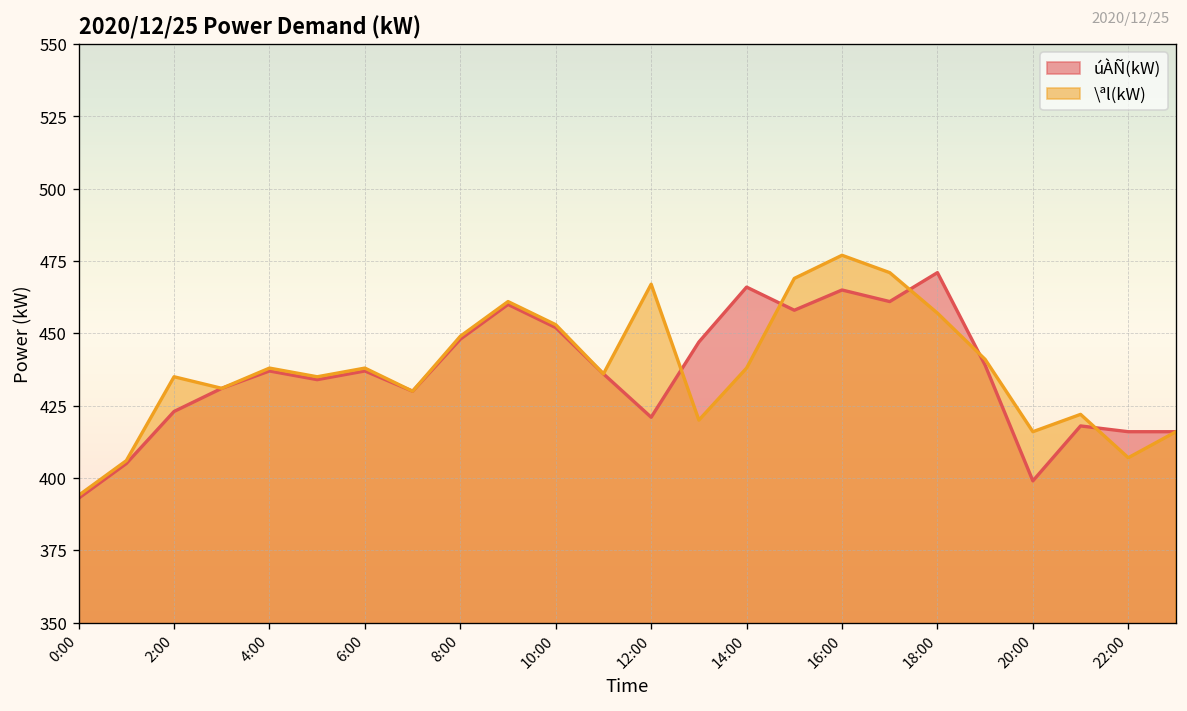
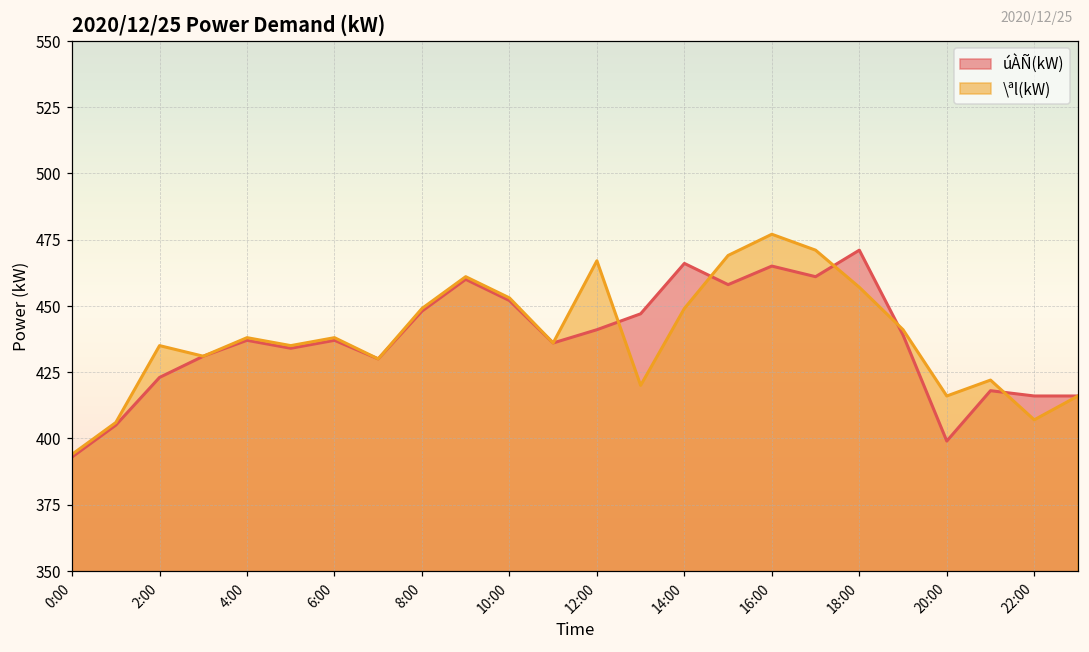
úÀÑ(kW), 12:00: 421 -> 441
\ªl(kW), 14:00: 438 -> 449
